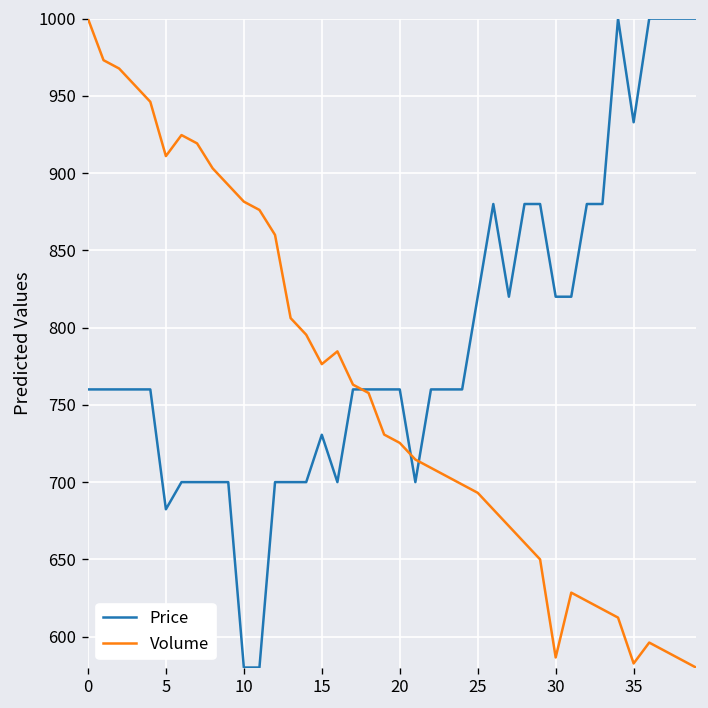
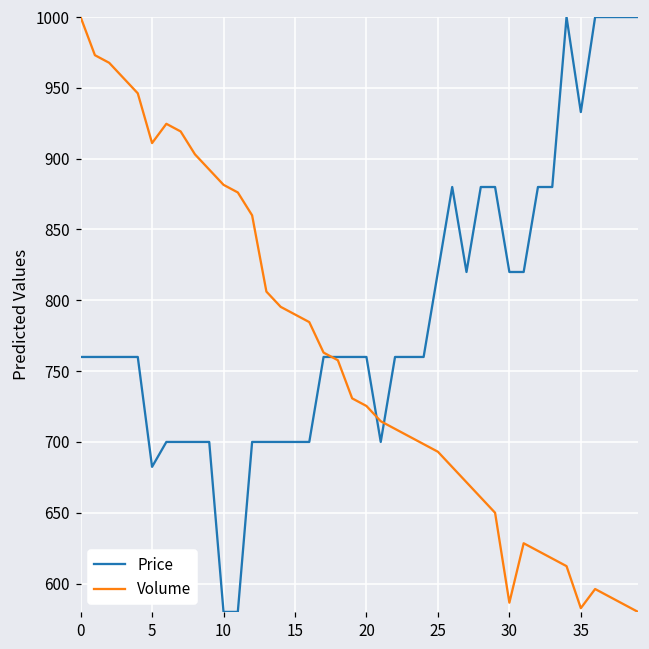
Price, 15: 731 -> 700
Volume, 15: 776 -> 790
